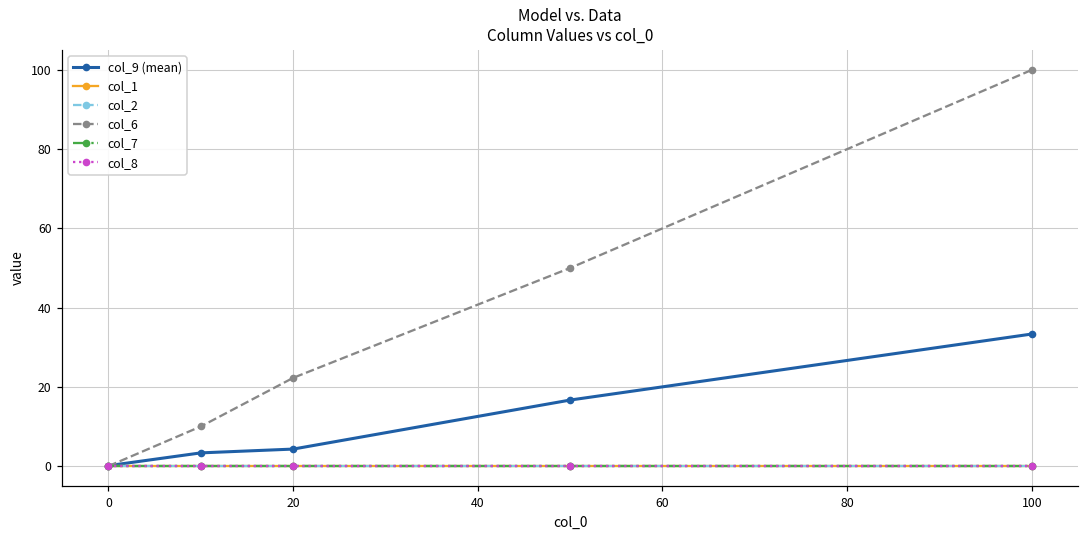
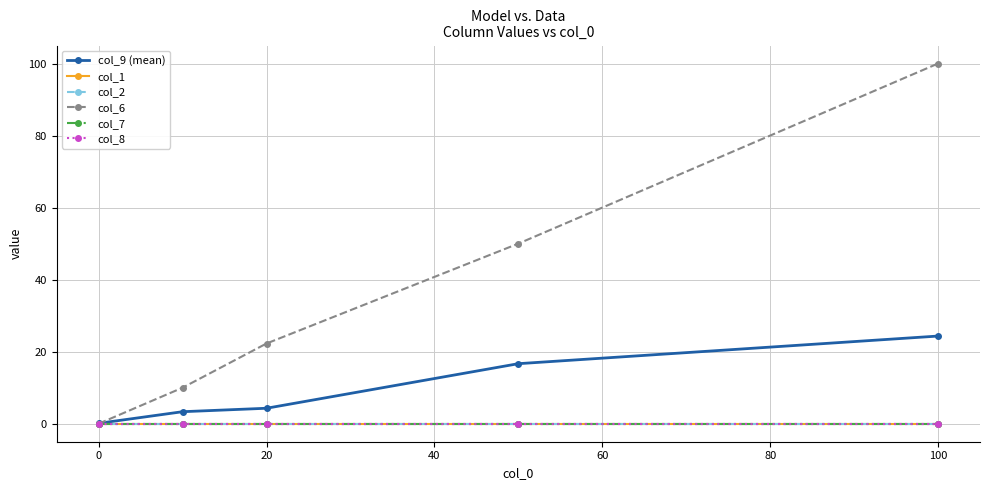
col_9 (mean), 100: 33 -> 24
